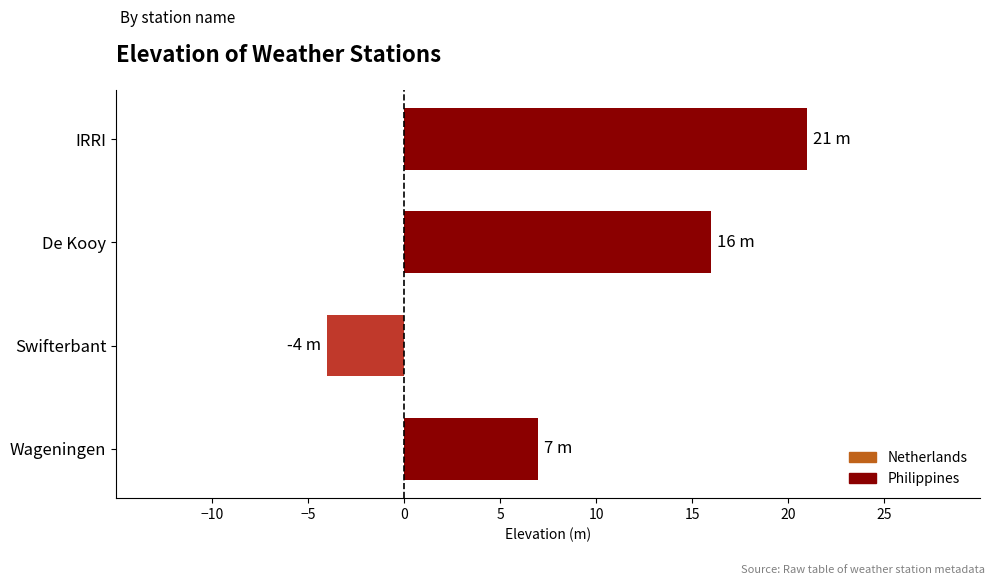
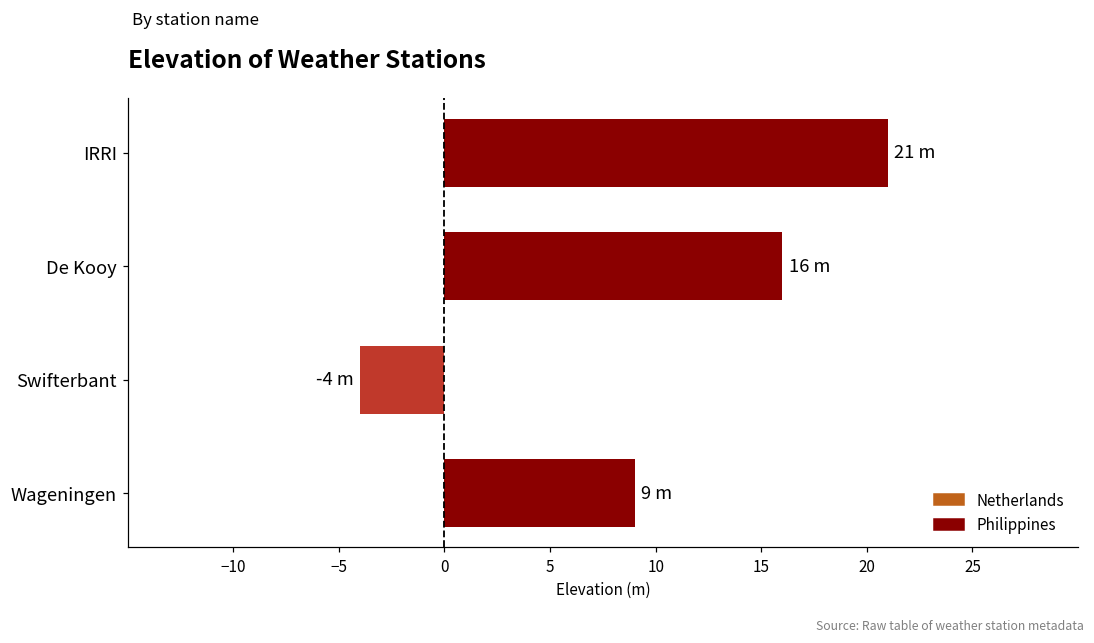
Wageningen: 7 -> 9
